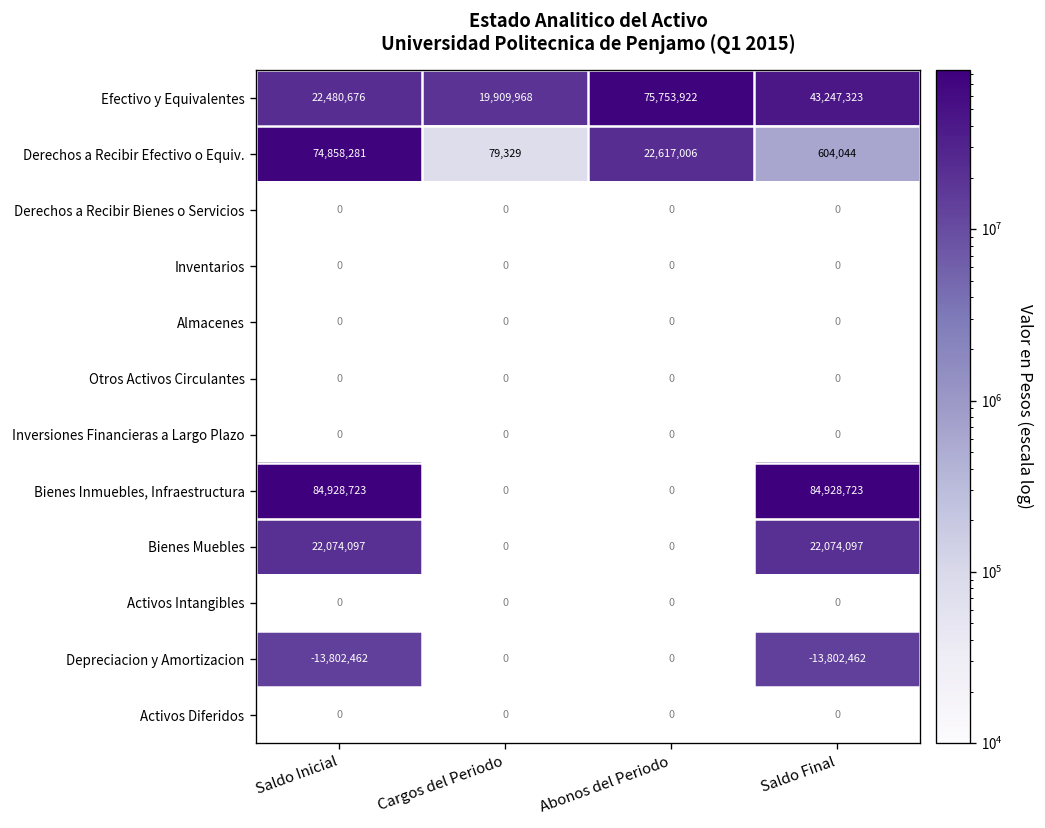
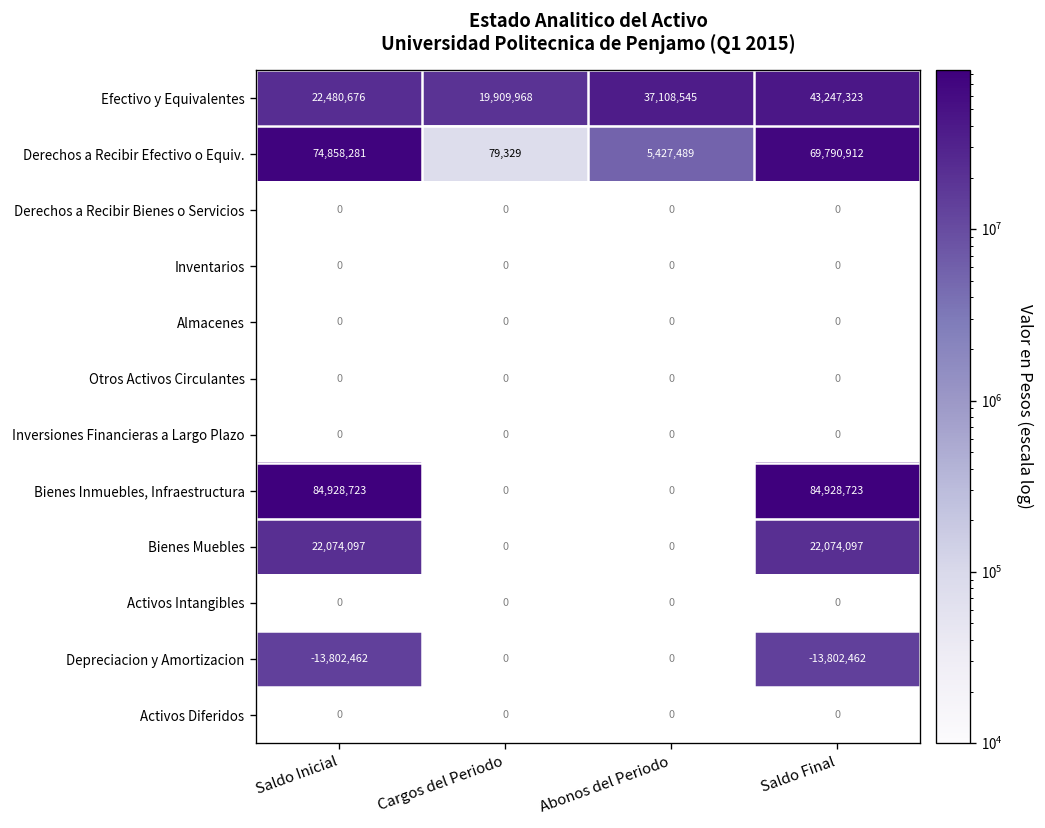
Efectivo y Equivalentes, Abonos del Periodo: 75,753,922 -> 37,108,545
Derechos a Recibir Efectivo o Equiv., Abonos del Periodo: 22,617,006 -> 5,427,489
Derechos a Recibir Efectivo o Equiv., Saldo Final: 604,044 -> 69,790,912
